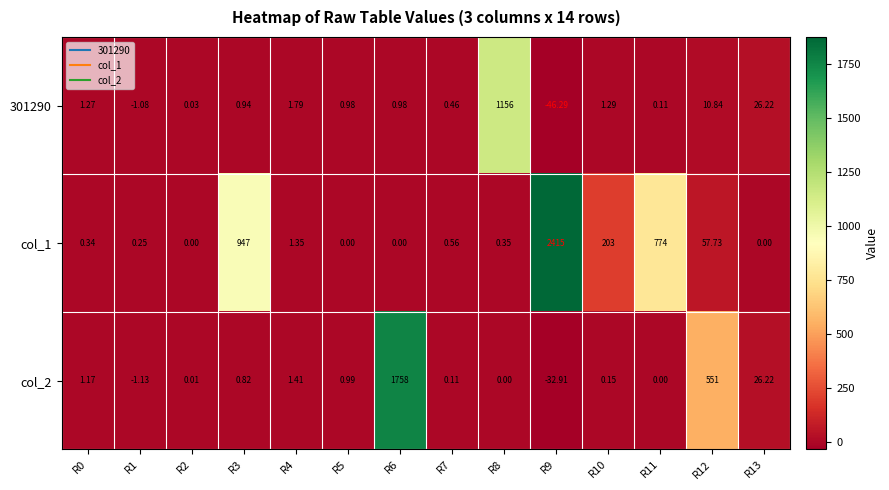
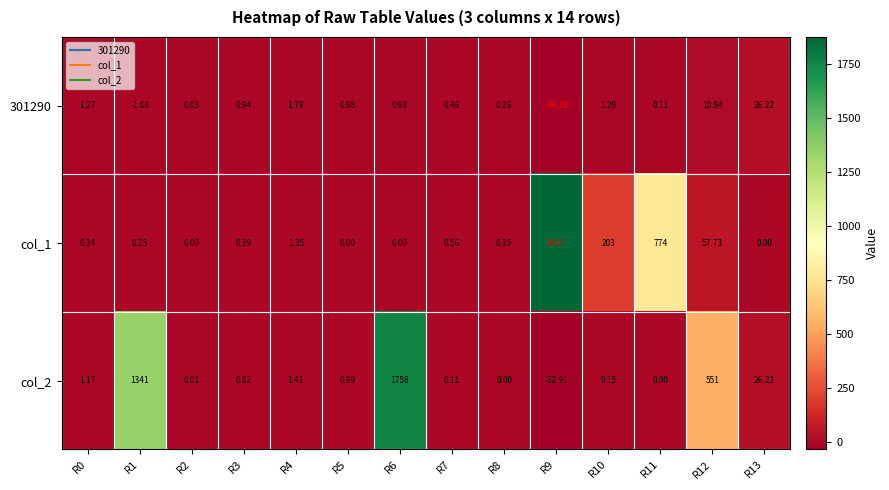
301290, R8: 1156 -> 0.26
col_1, R3: 947 -> 0.39
col_2, R1: -1.13 -> 1341
